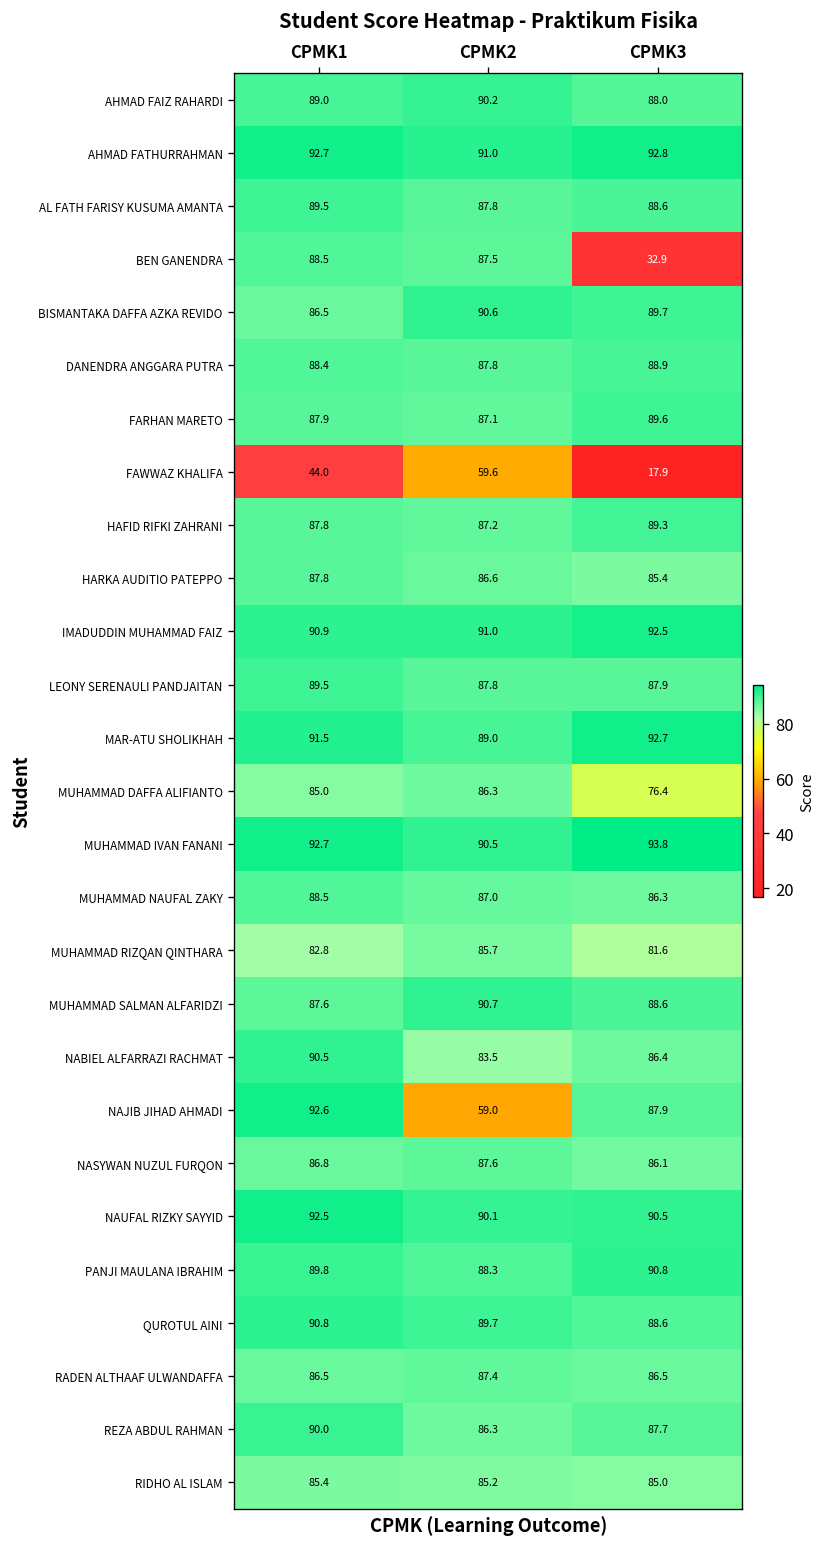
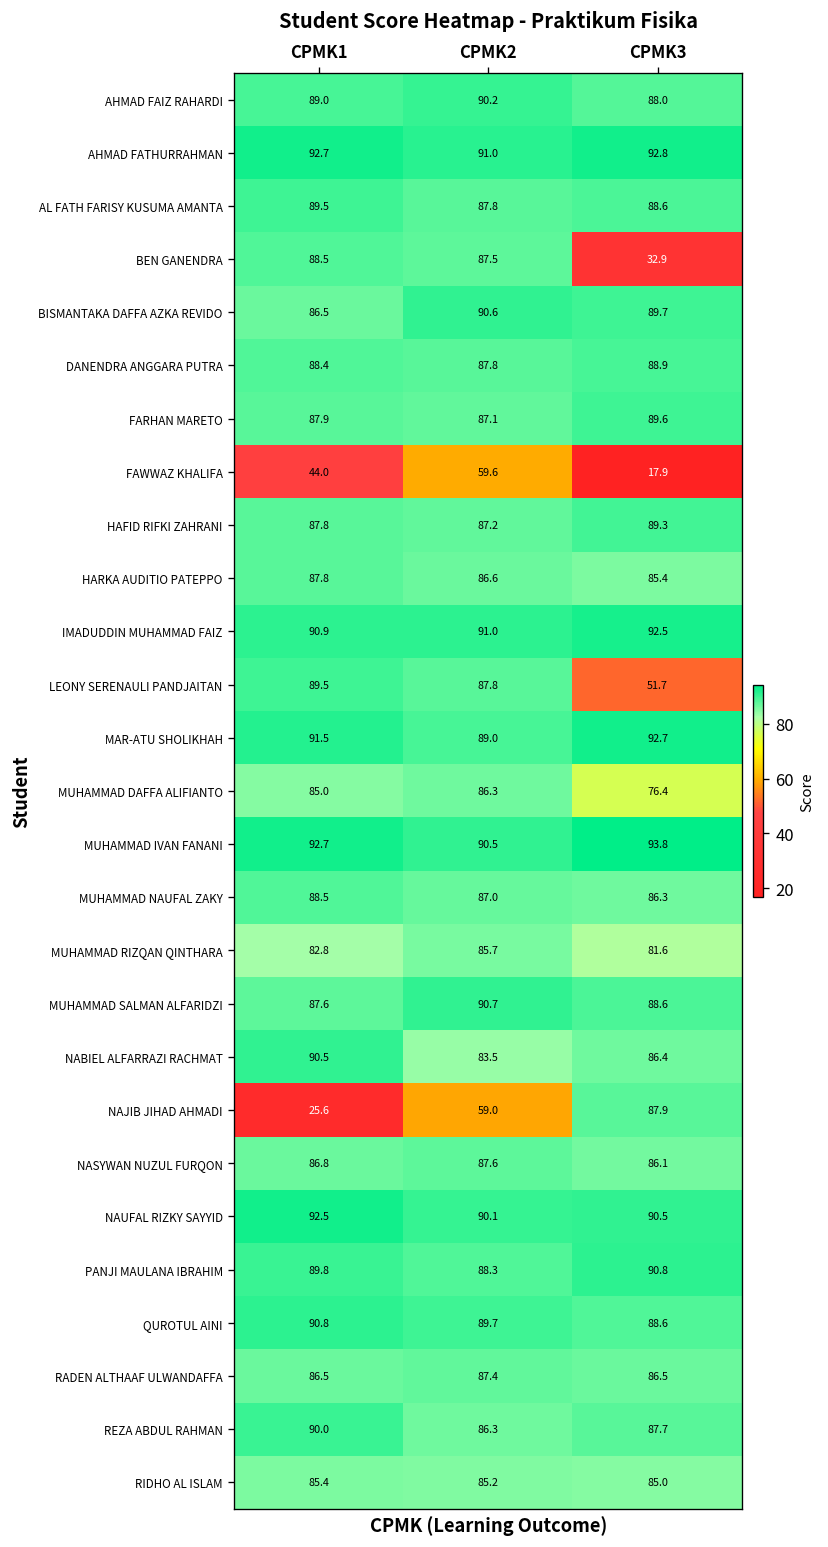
LEONY SERENAULI PANDJAITAN, CPMK3: 87.9 -> 51.7
NAJIB JIHAD AHMADI, CPMK1: 92.6 -> 25.6
